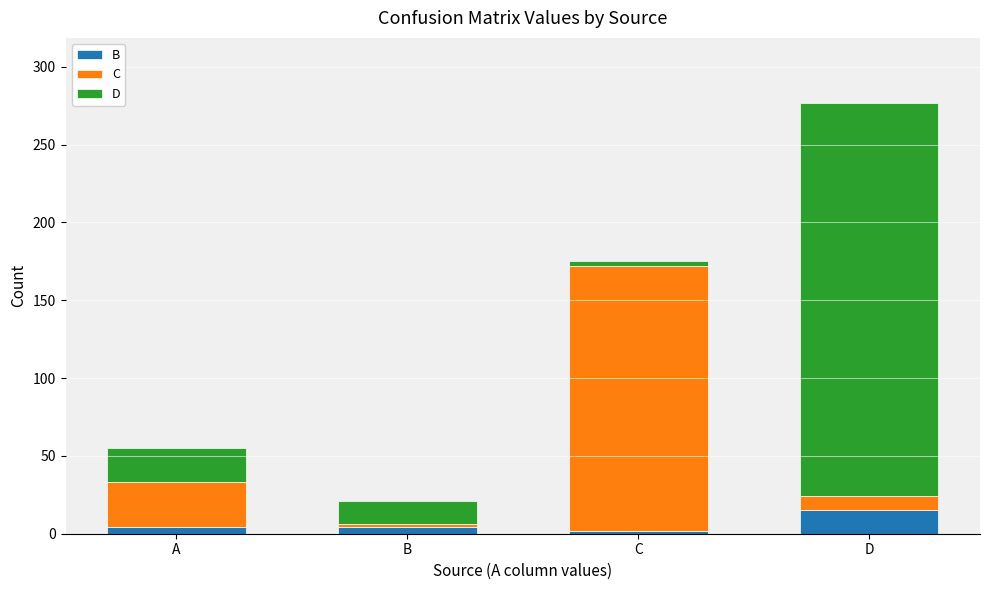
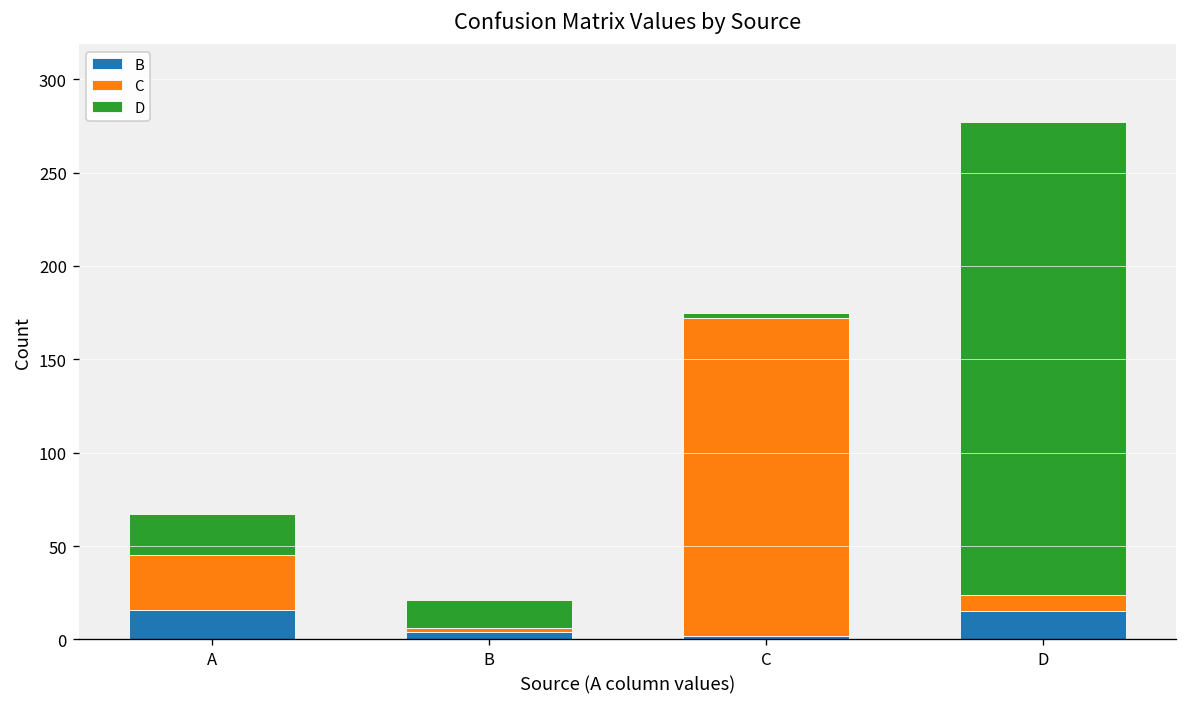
B, A: 4 -> 16
